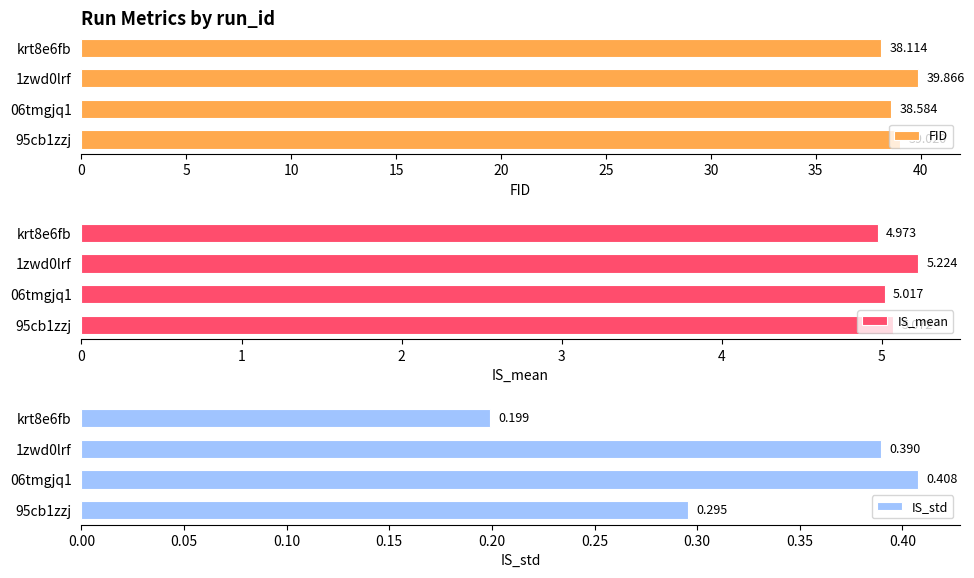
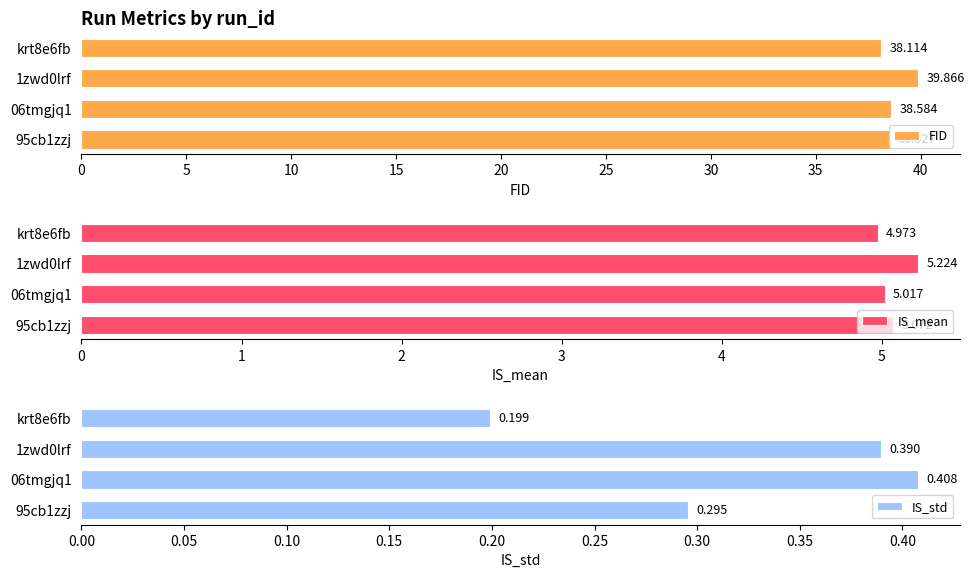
Run Metrics by run_id, 95cb1zzj: 39.020 -> 38.527
